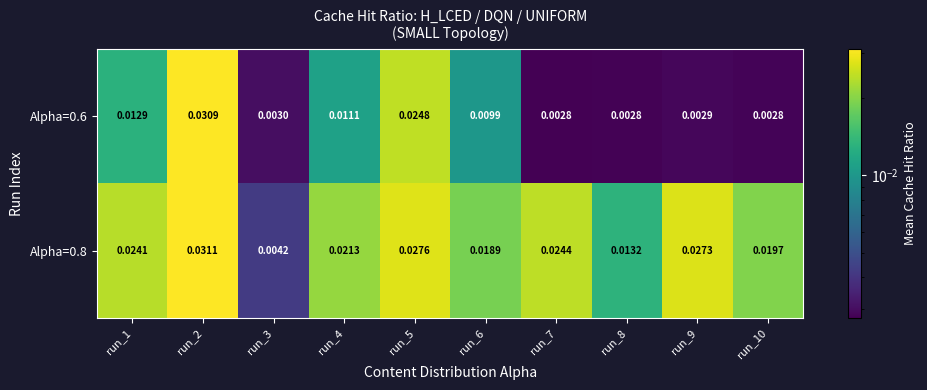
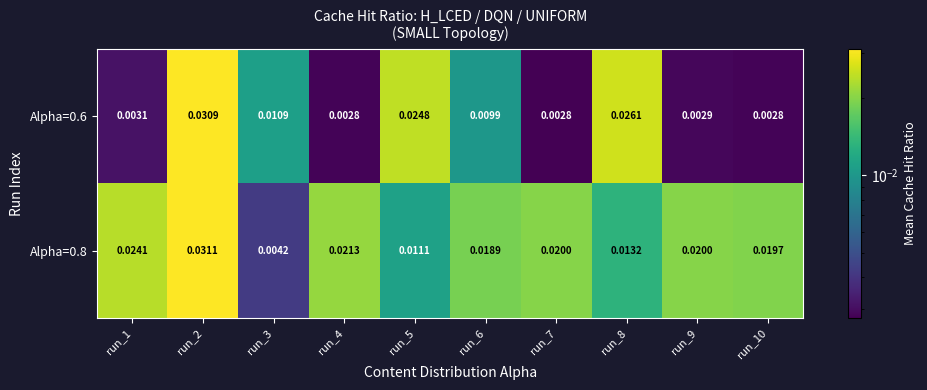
Alpha=0.6, run_1: 0.0129 -> 0.0031
Alpha=0.6, run_3: 0.0030 -> 0.0109
Alpha=0.6, run_4: 0.0111 -> 0.0028
Alpha=0.6, run_8: 0.0028 -> 0.0261
Alpha=0.8, run_5: 0.0276 -> 0.0111
Alpha=0.8, run_7: 0.0244 -> 0.0200
Alpha=0.8, run_9: 0.0273 -> 0.0200
